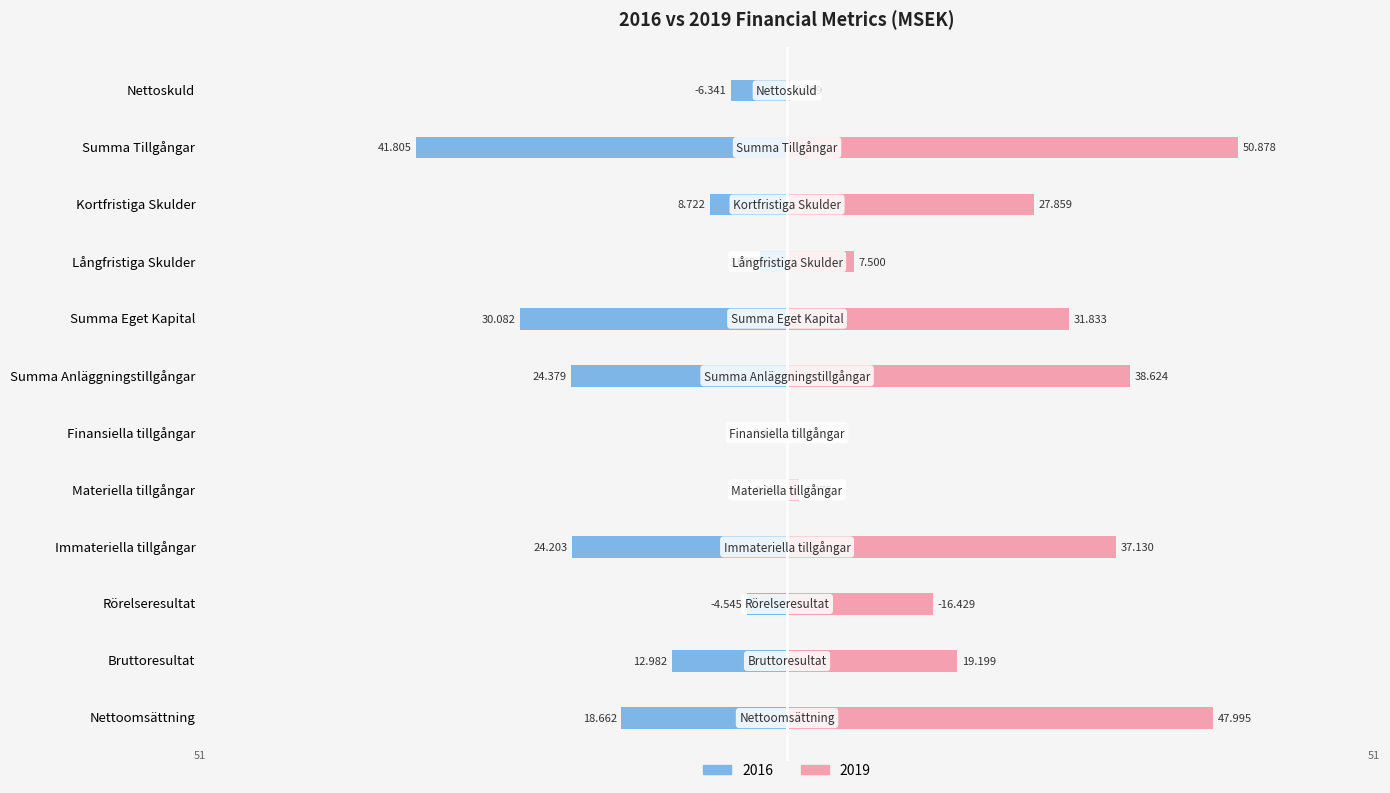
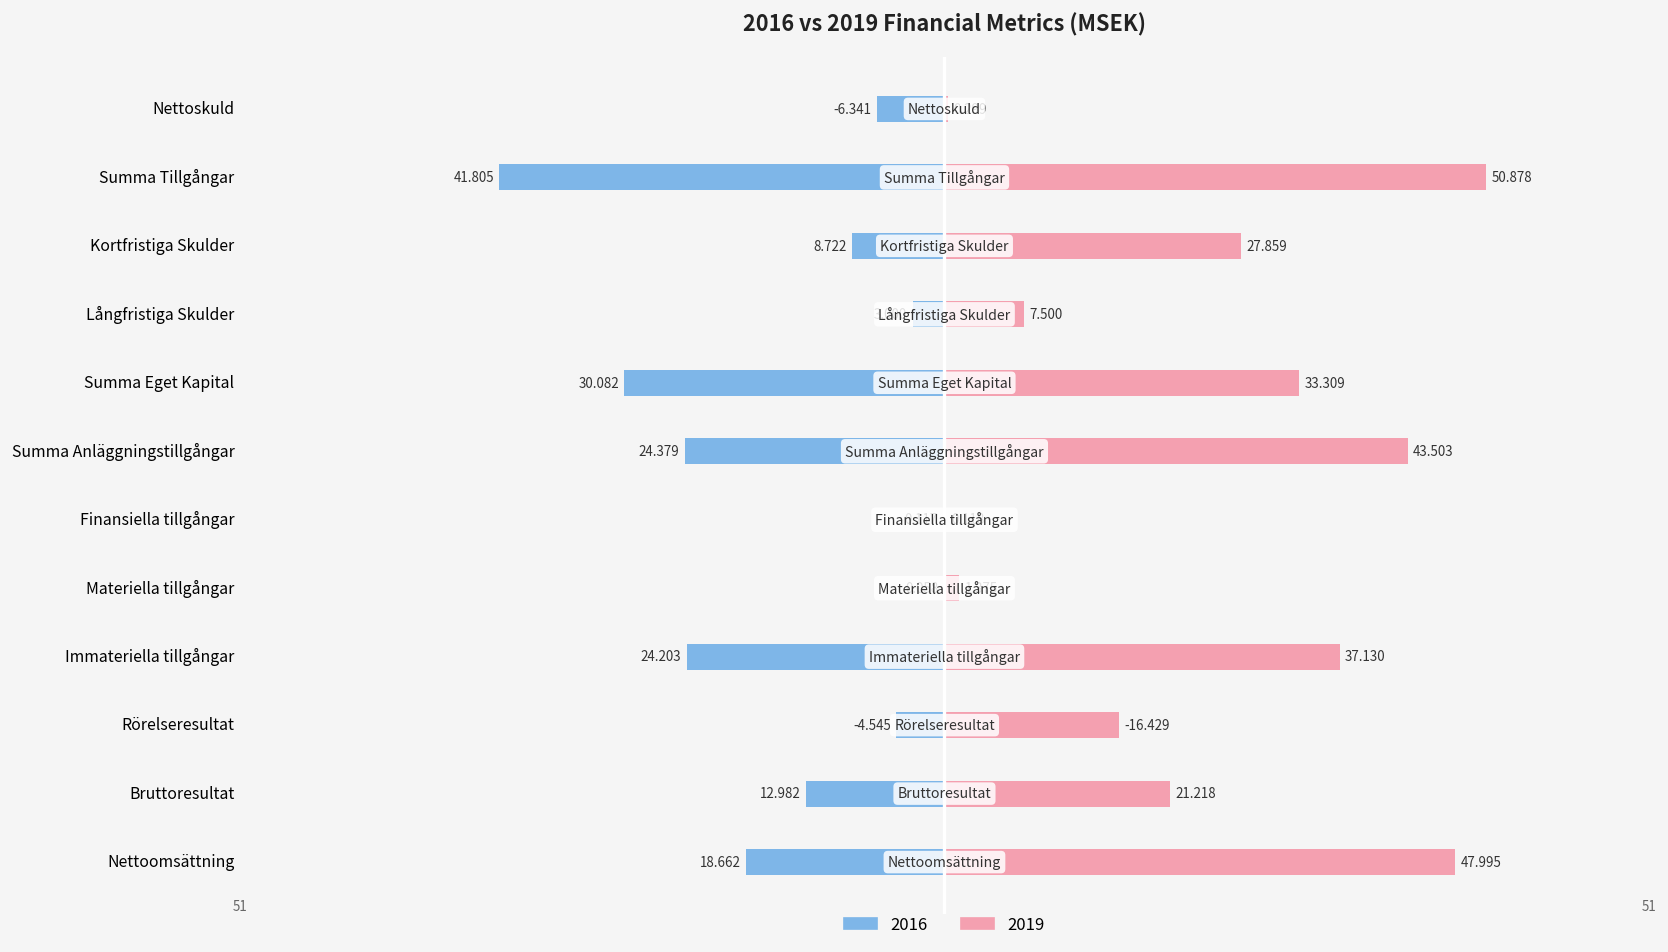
2019, Summa Eget Kapital: 31.833 -> 33.309
2019, Summa Anläggningstillgångar: 38.624 -> 43.503
2019, Bruttoresultat: 19.199 -> 21.218
